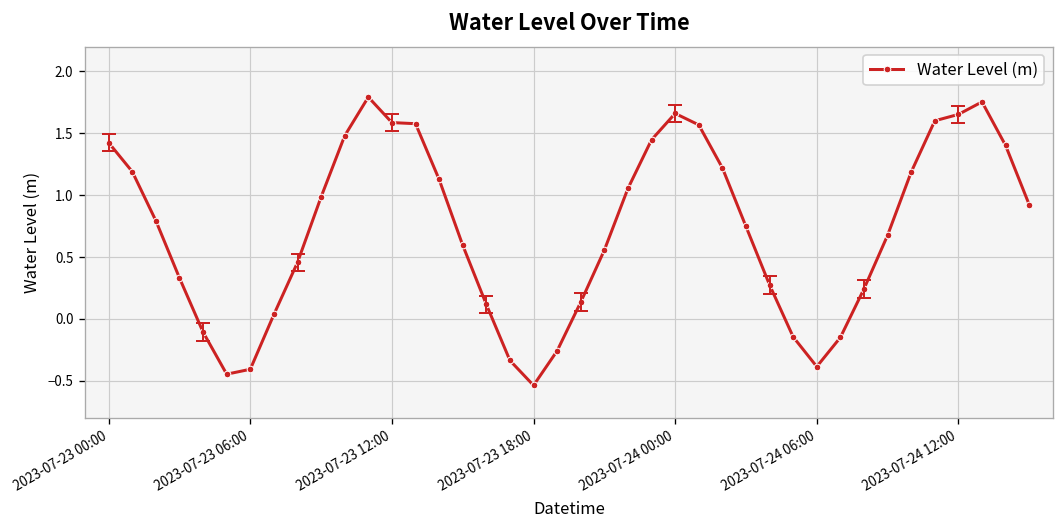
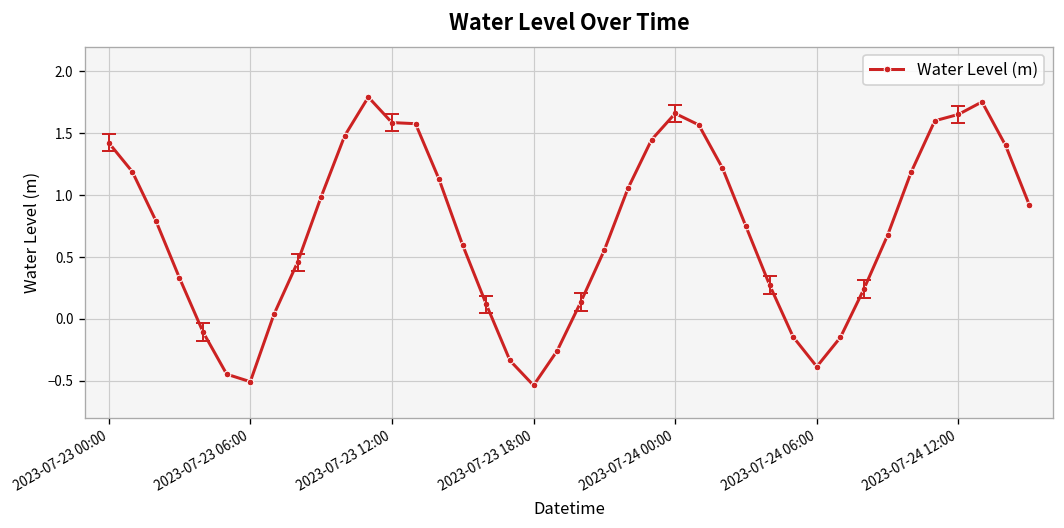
Water Level (m), 2023-07-23 06:00: -0.41 -> -0.51
